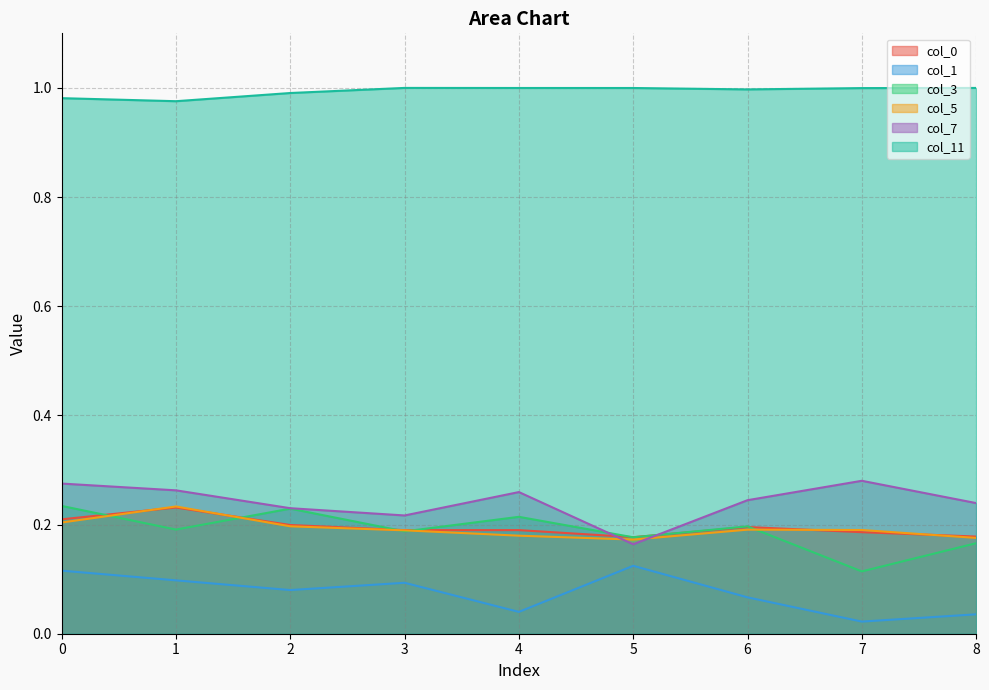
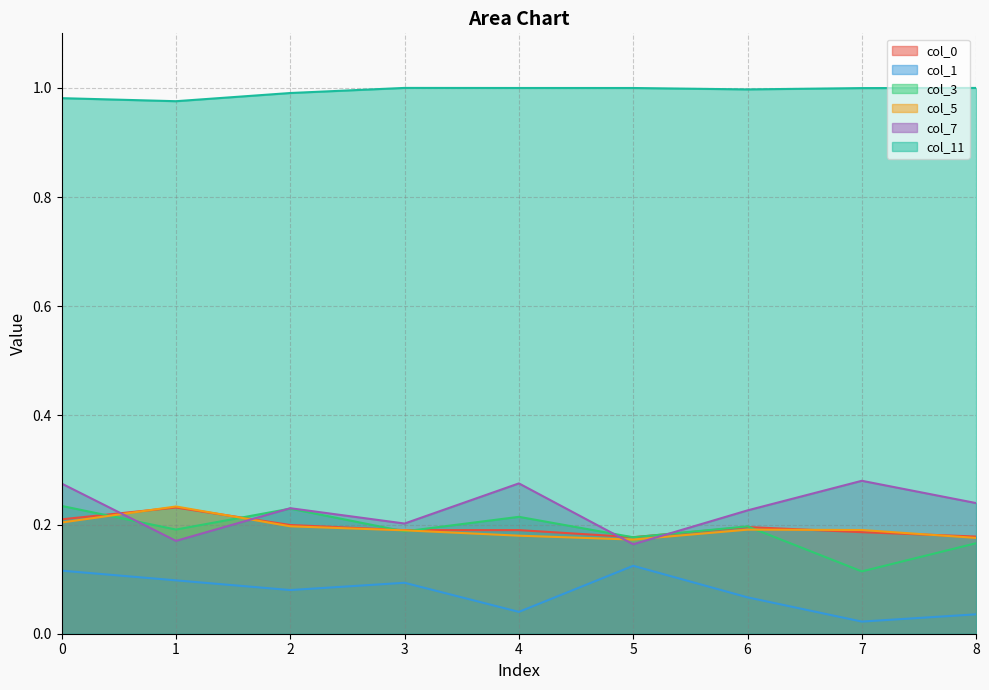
col_7, 1: 0.26 -> 0.17
col_7, 3: 0.22 -> 0.20
col_7, 4: 0.26 -> 0.28
col_7, 6: 0.24 -> 0.23
